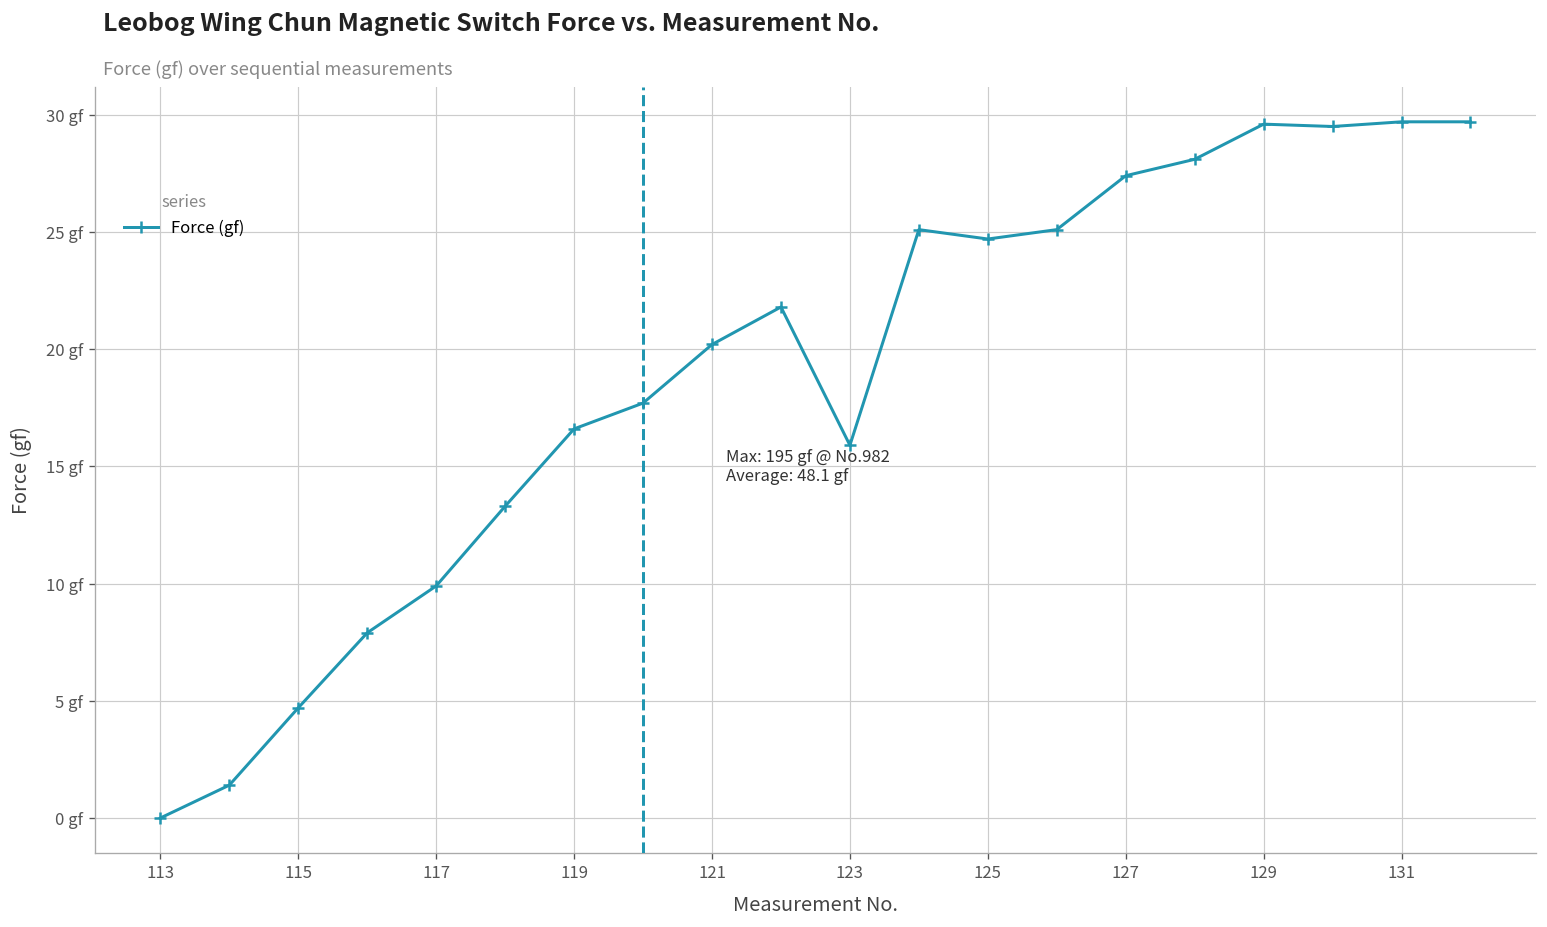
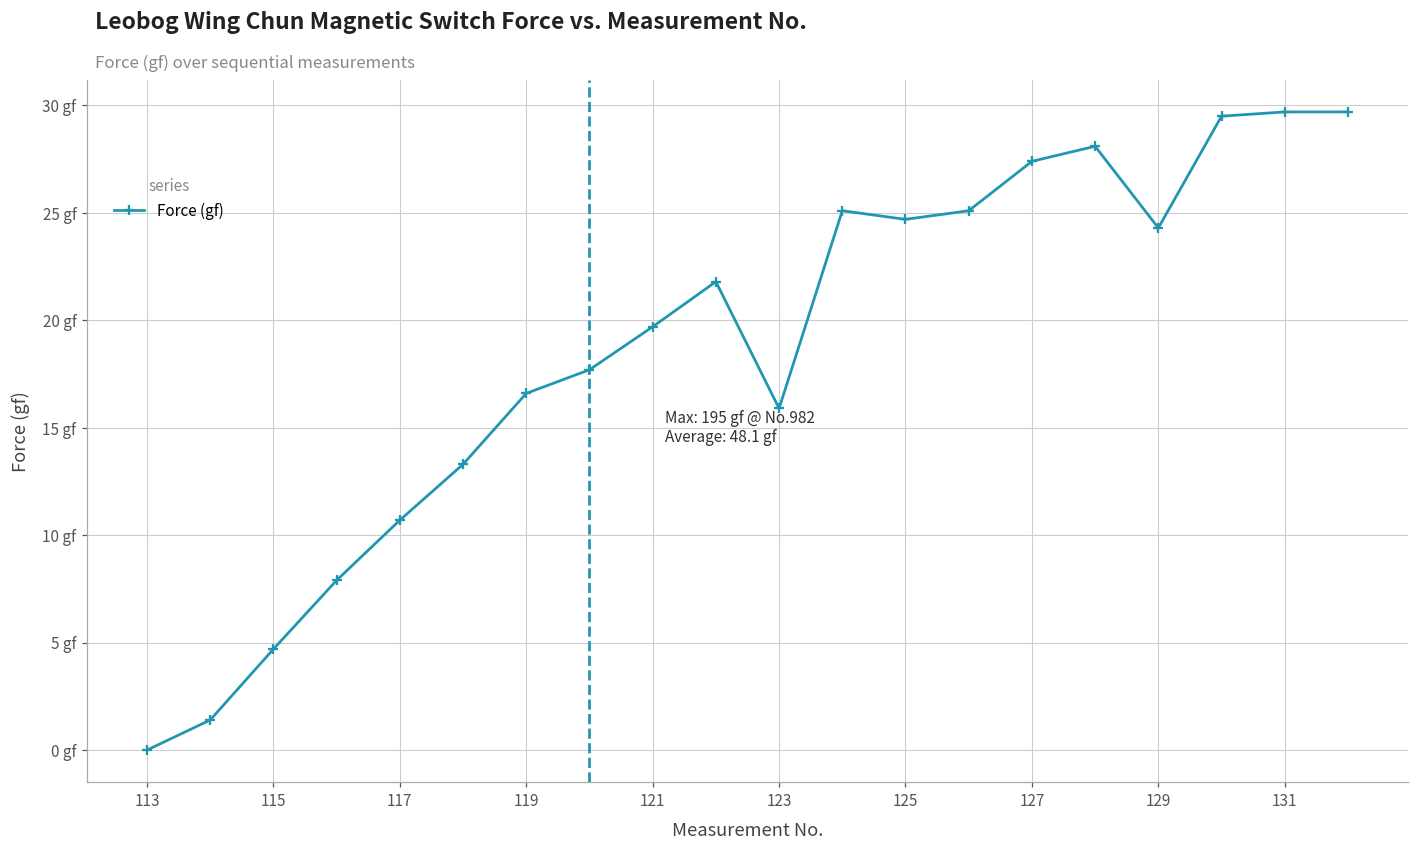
117: 9.9 gf -> 10.7 gf
121: 20.2 gf -> 19.7 gf
129: 29.6 gf -> 24.3 gf
